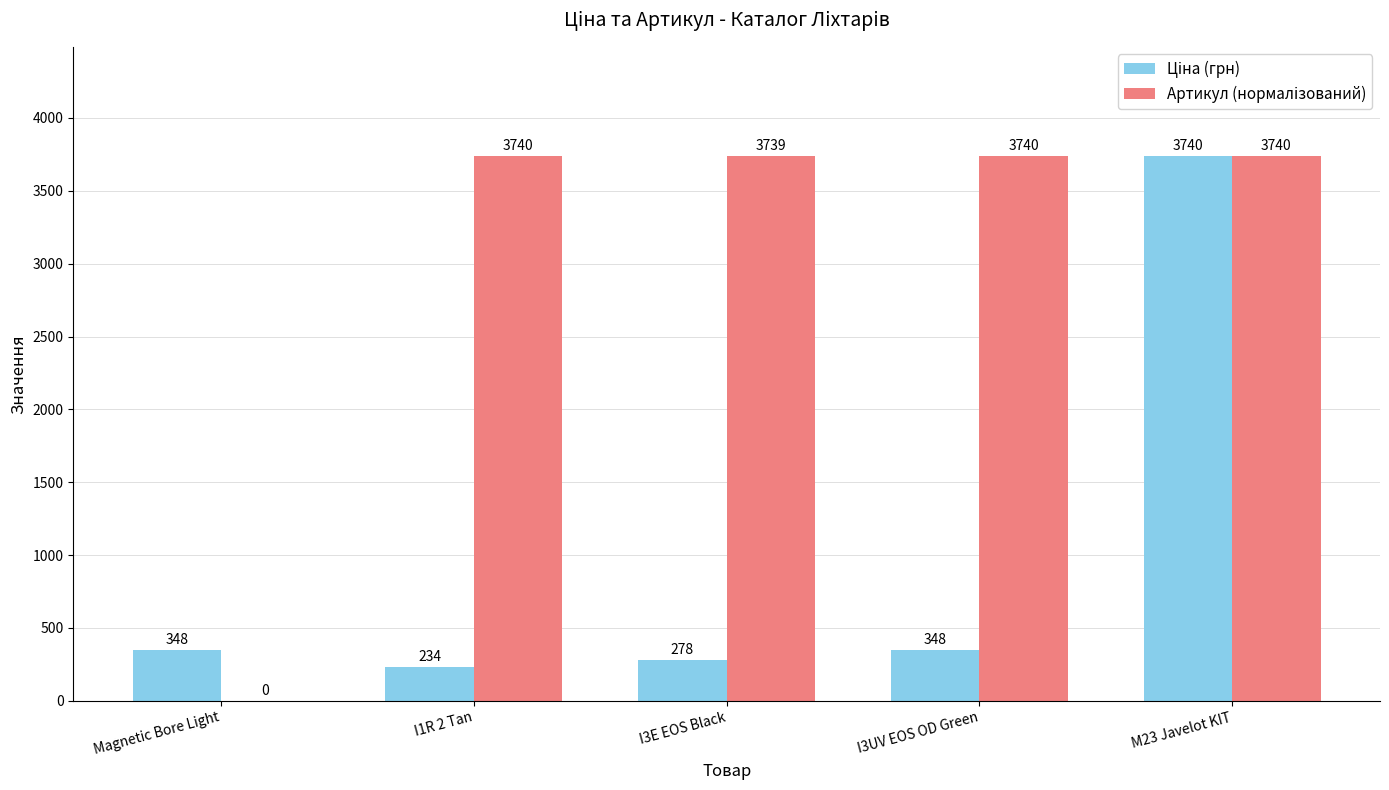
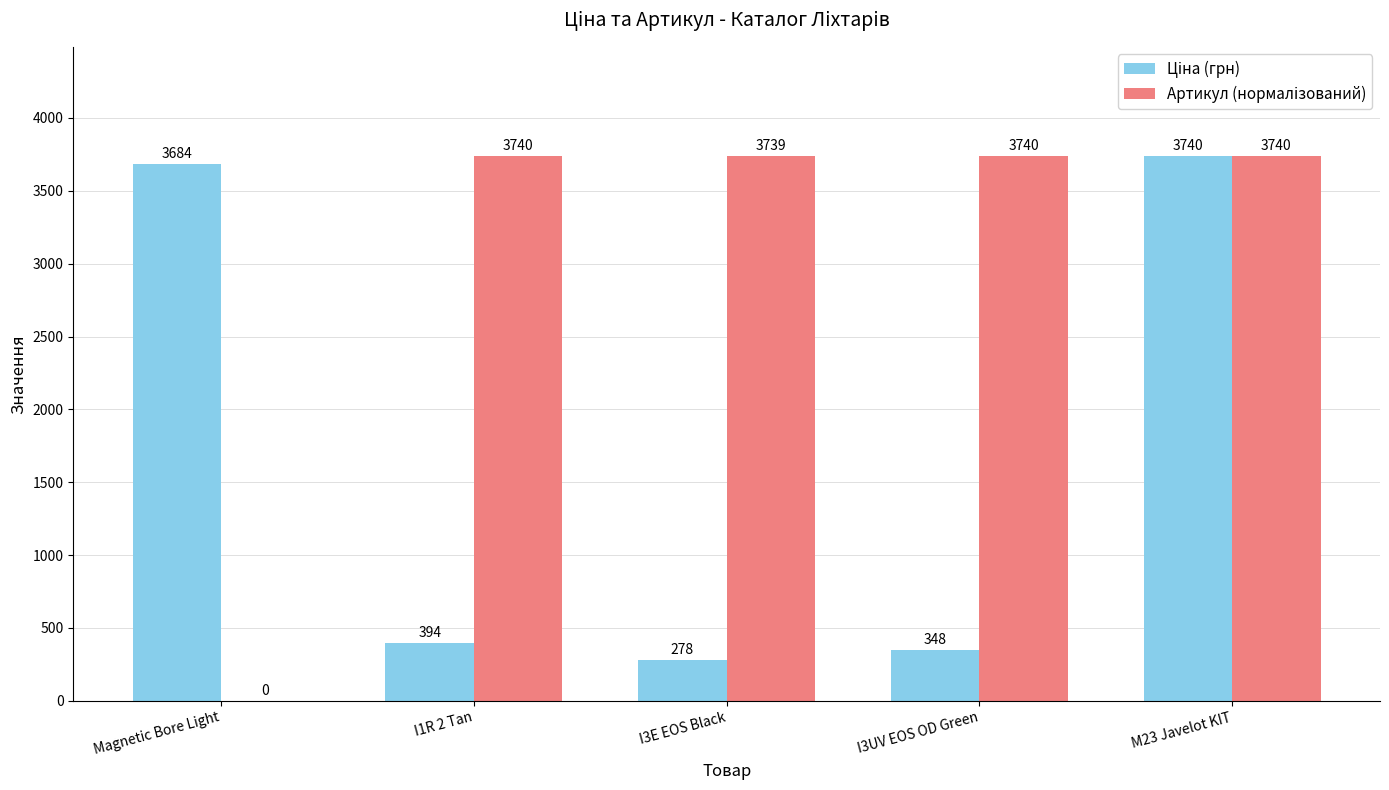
Ціна (грн), Magnetic Bore Light: 348 -> 3684
Ціна (грн), I1R 2 Tan: 234 -> 394
